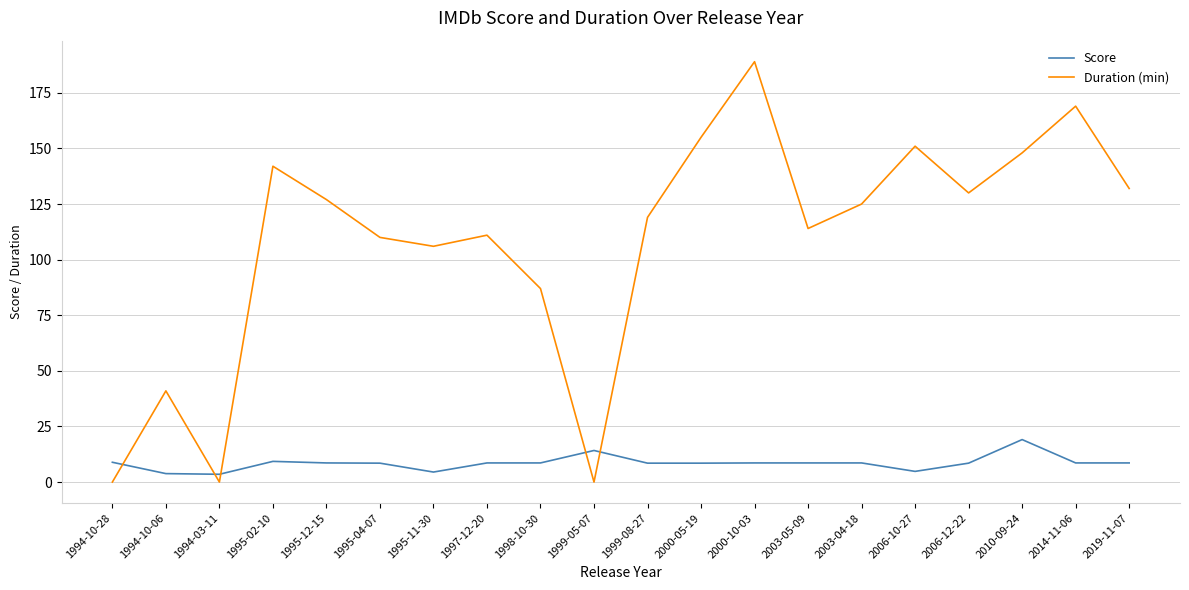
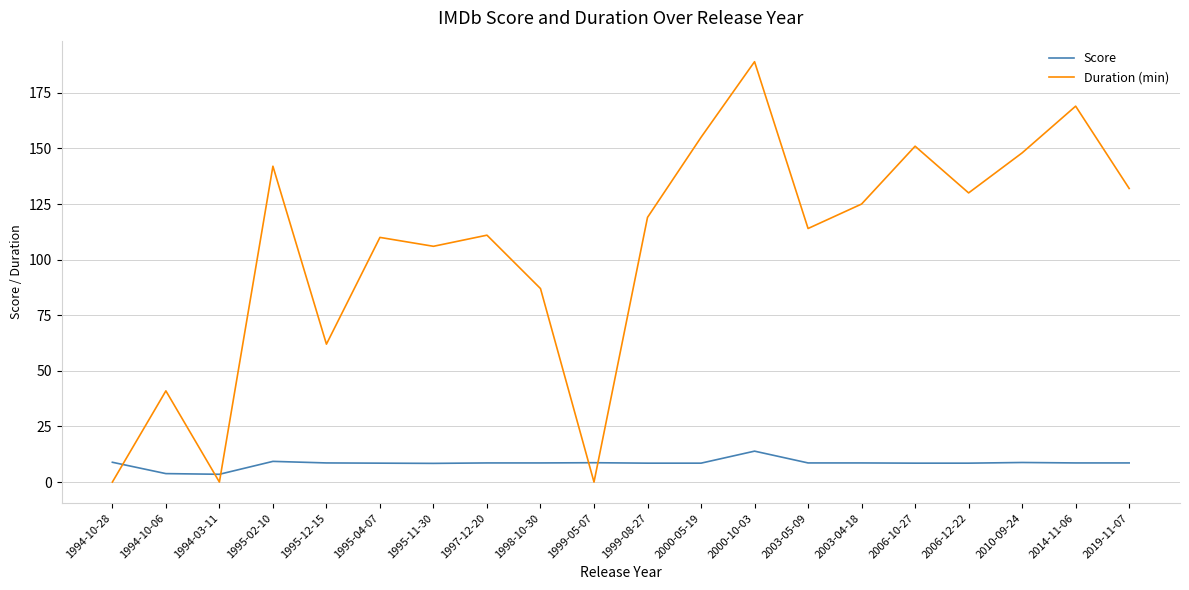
Duration (min), 1995-12-15: 127 -> 62
Score, 1995-11-30: 5 -> 8
Score, 1999-05-07: 14 -> 9
Score, 2000-10-03: 9 -> 14
Score, 2006-10-27: 5 -> 9
Score, 2010-09-24: 19 -> 9
